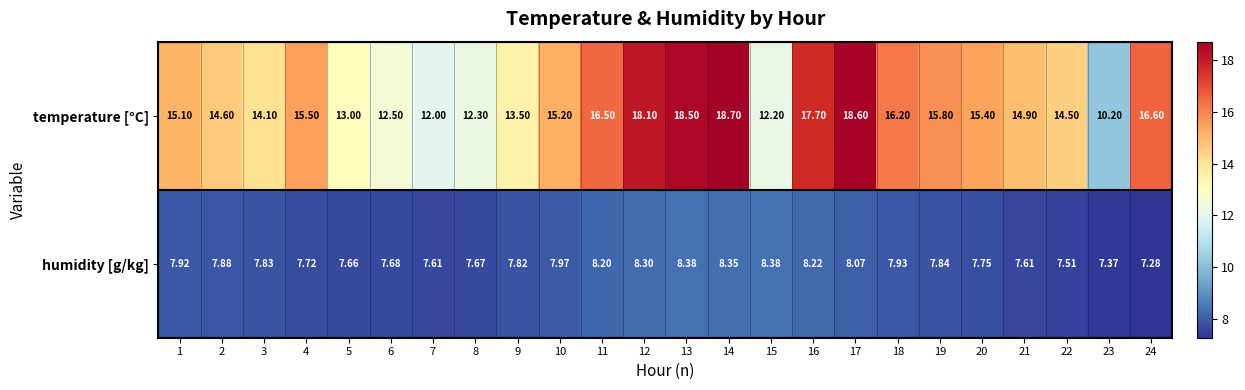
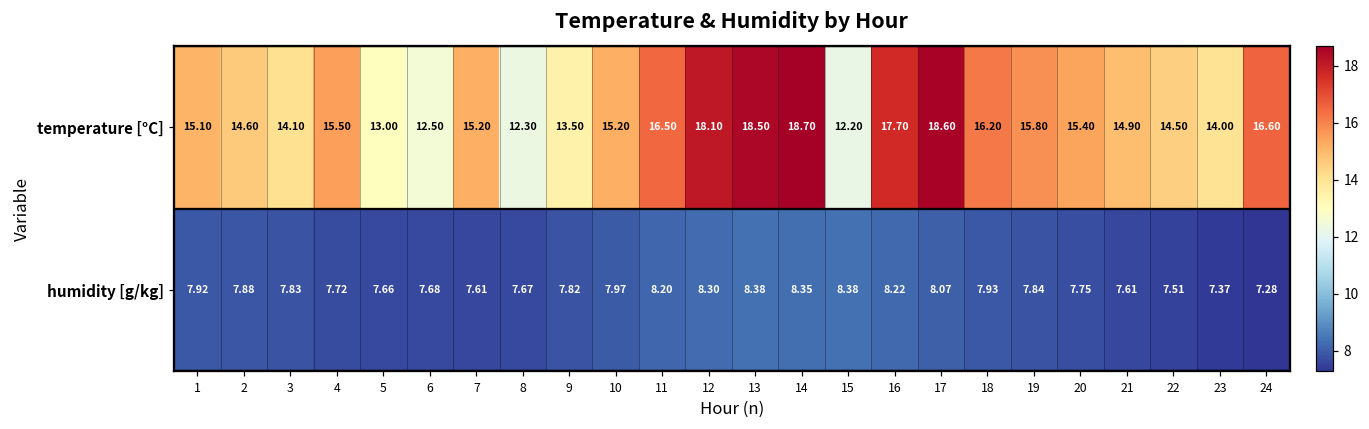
temperature [°C], 7: 12.00 -> 15.20
temperature [°C], 23: 10.20 -> 14.00
